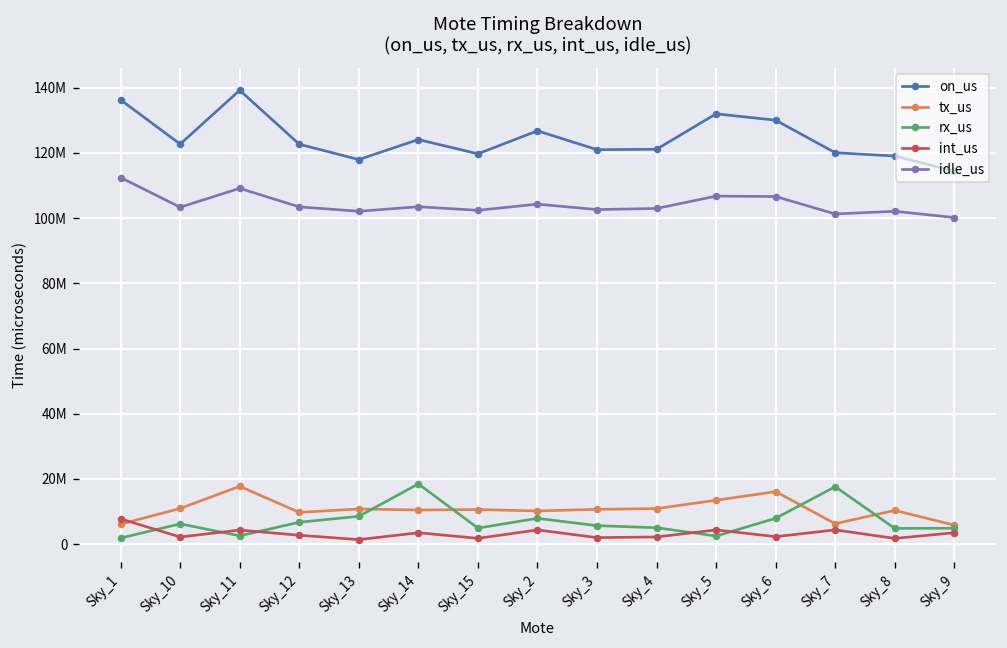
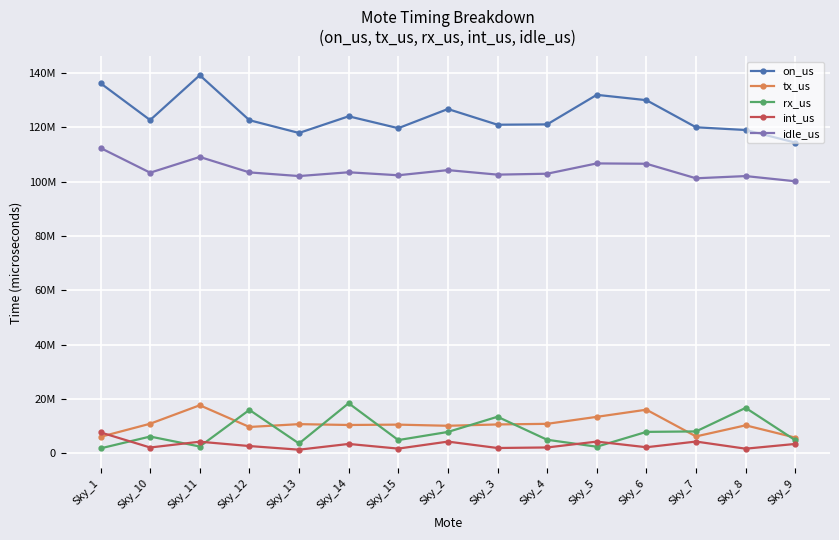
rx_us, Sky_12: 7000000 -> 16000000
rx_us, Sky_13: 9000000 -> 4000000
rx_us, Sky_3: 6000000 -> 14000000
rx_us, Sky_7: 18000000 -> 8000000
rx_us, Sky_8: 5000000 -> 17000000
